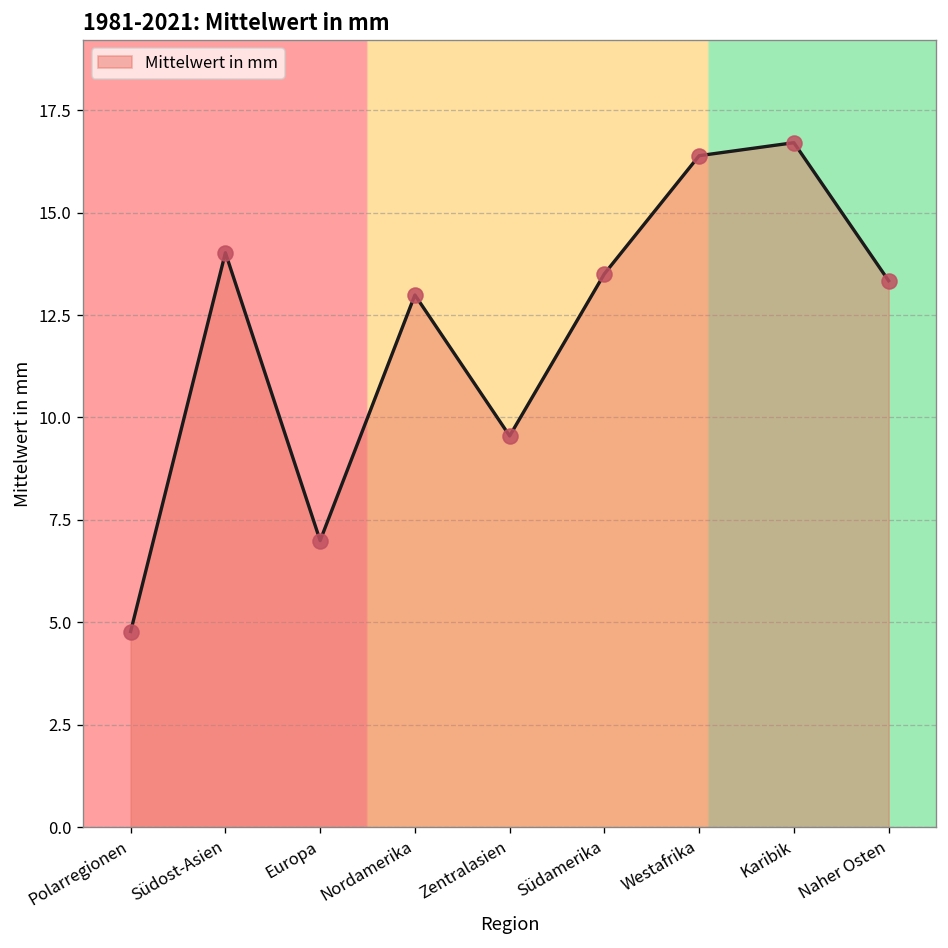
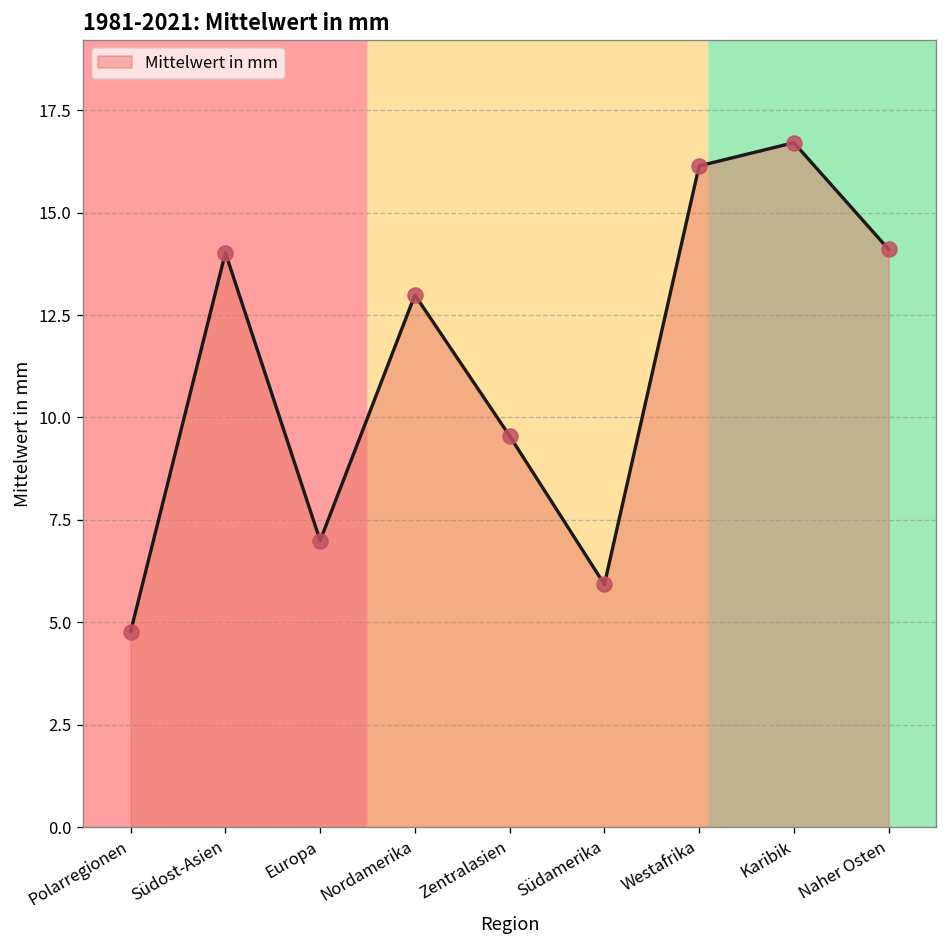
Südamerika: 13.5 -> 5.9
Westafrika: 16.4 -> 16.1
Naher Osten: 13.3 -> 14.1
